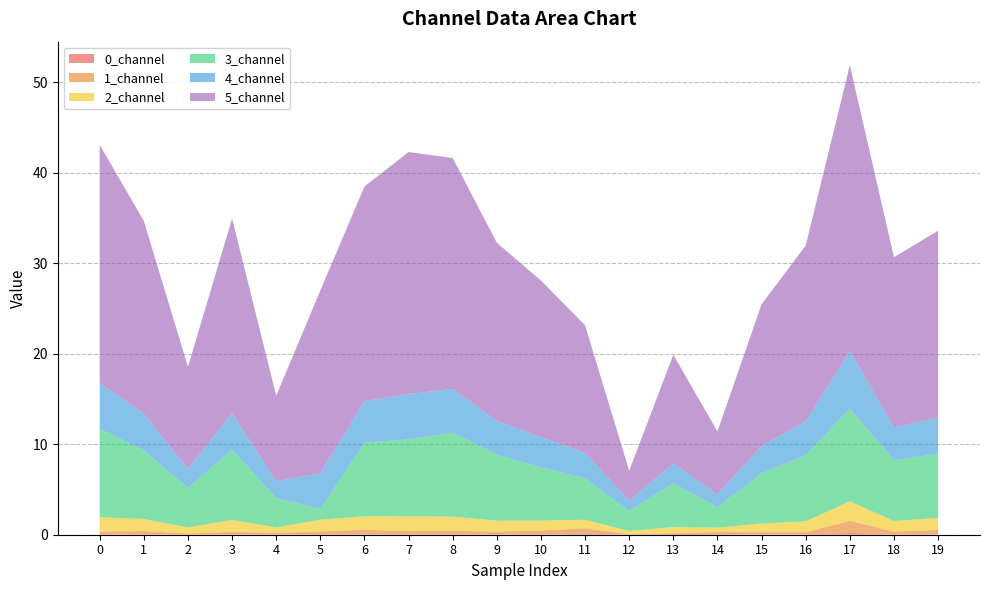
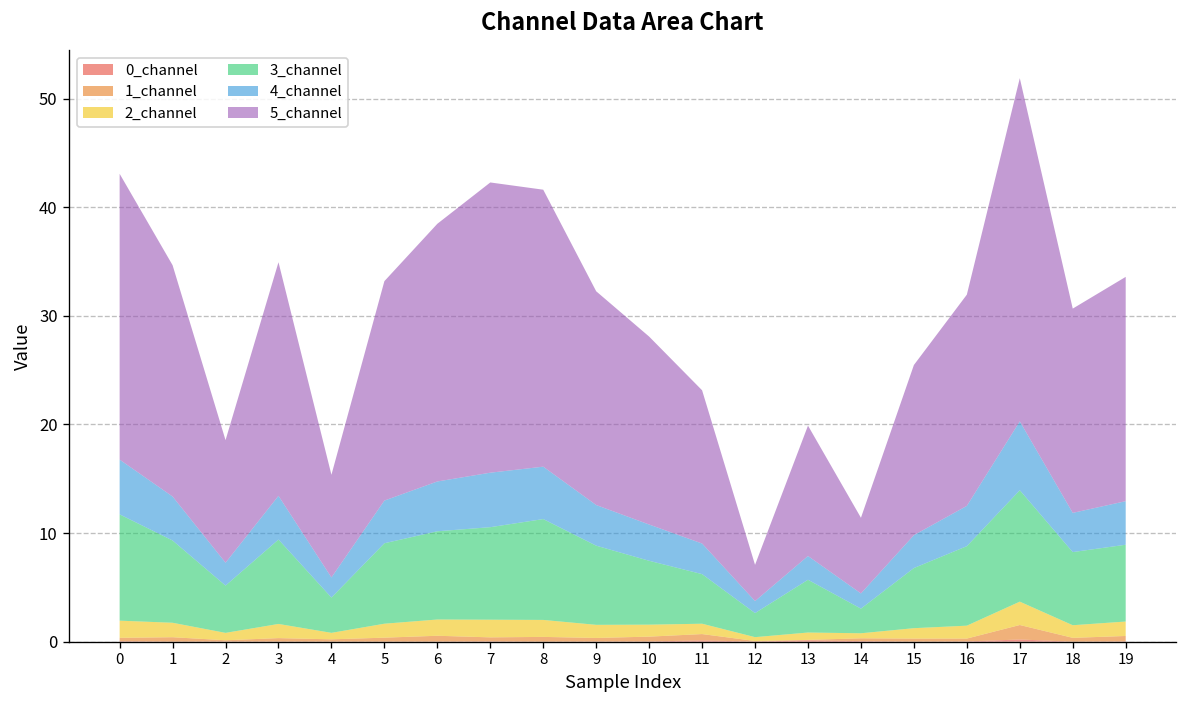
3_channel, 5: 1 -> 7
